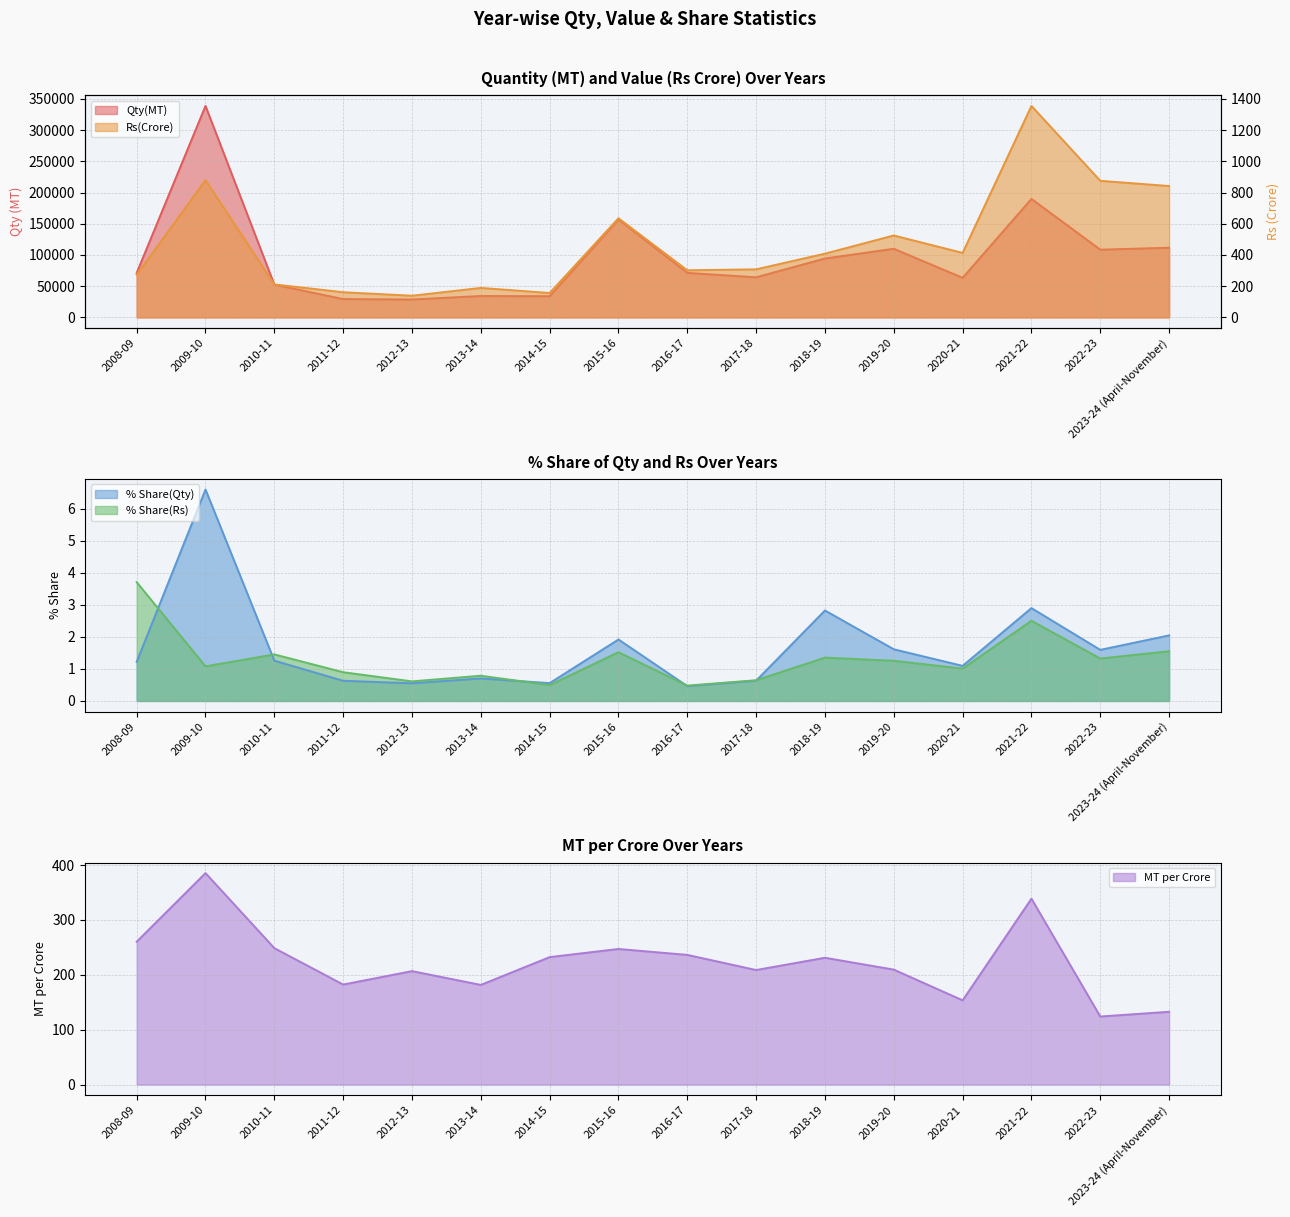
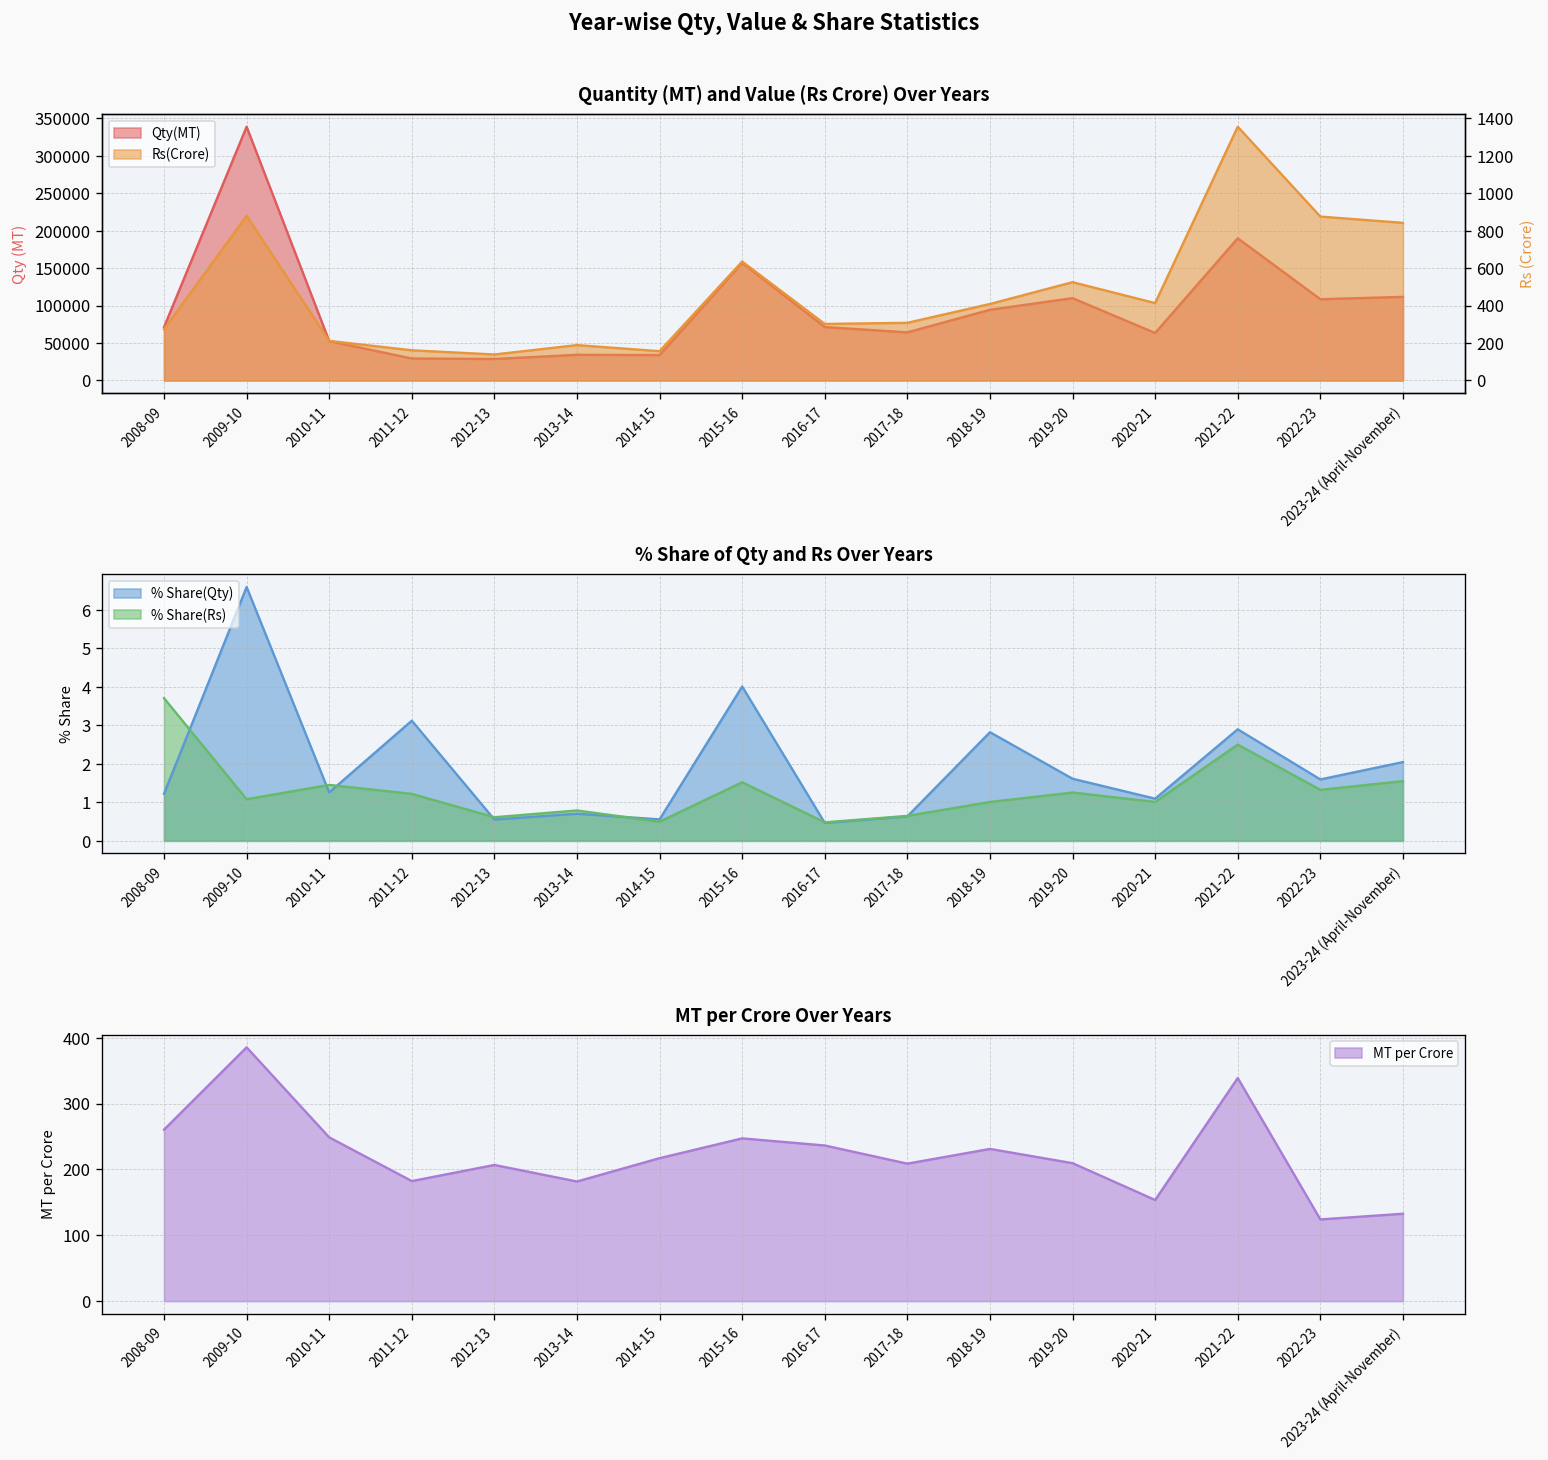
% Share of Qty and Rs Over Years, % Share(Qty), 2011-12: 0.6 -> 3.1
% Share of Qty and Rs Over Years, % Share(Rs), 2011-12: 0.9 -> 1.2
% Share of Qty and Rs Over Years, % Share(Qty), 2015-16: 1.9 -> 4.0
% Share of Qty and Rs Over Years, % Share(Rs), 2018-19: 1.4 -> 1.0
MT per Crore Over Years, 2014-15: 230 -> 220
